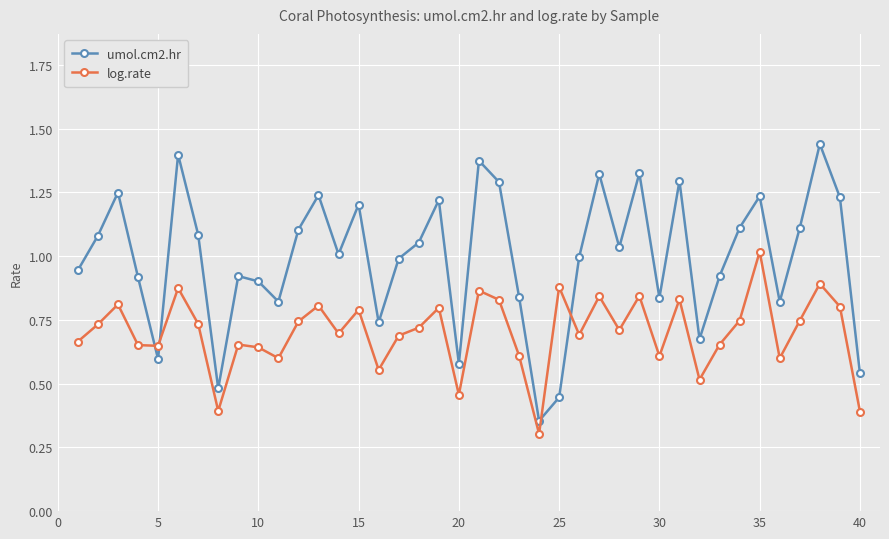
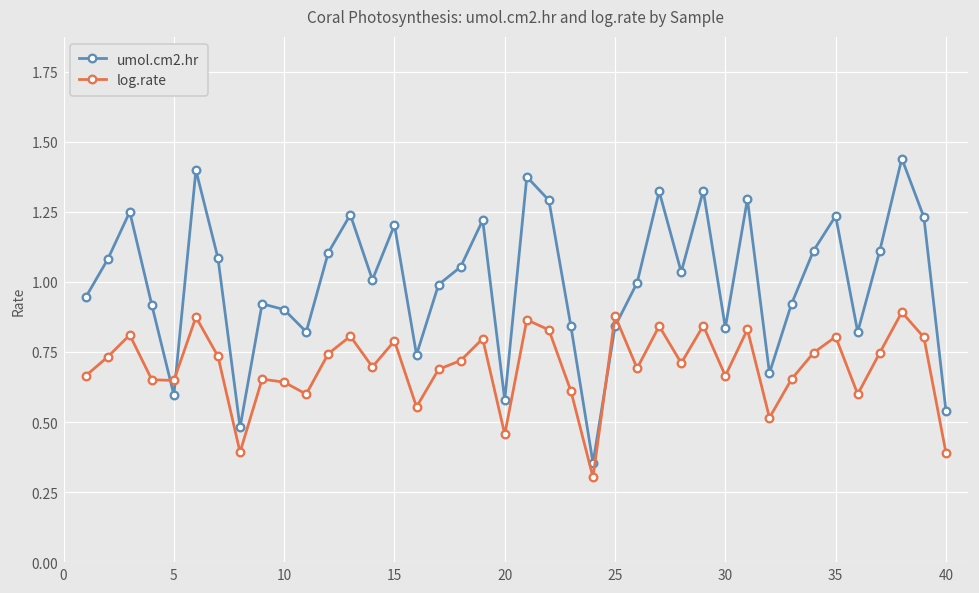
umol.cm2.hr, 25: 0.45 -> 0.84
log.rate, 30: 0.61 -> 0.66
log.rate, 35: 1.02 -> 0.80
